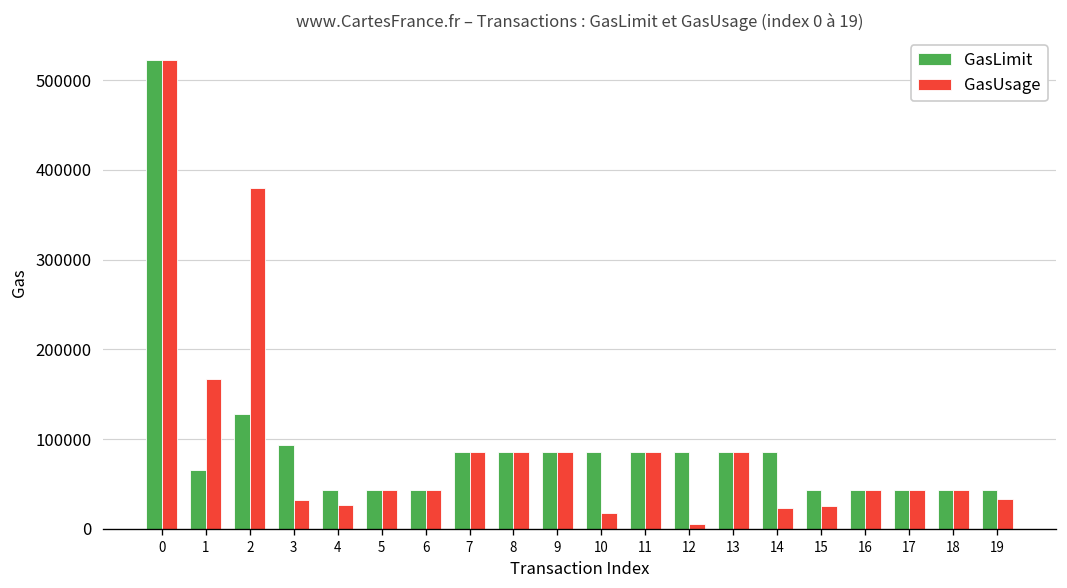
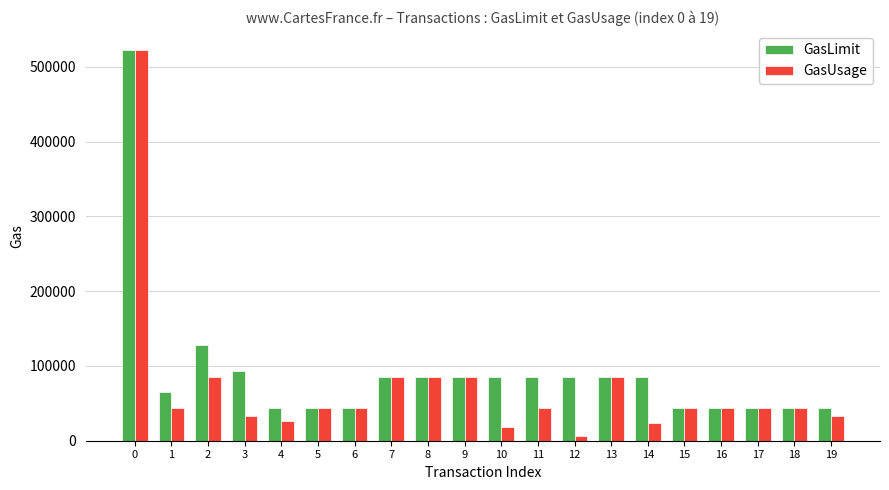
GasUsage, 1: 170000 -> 40000
GasUsage, 2: 380000 -> 90000
GasUsage, 11: 90000 -> 40000
GasUsage, 15: 30000 -> 40000
